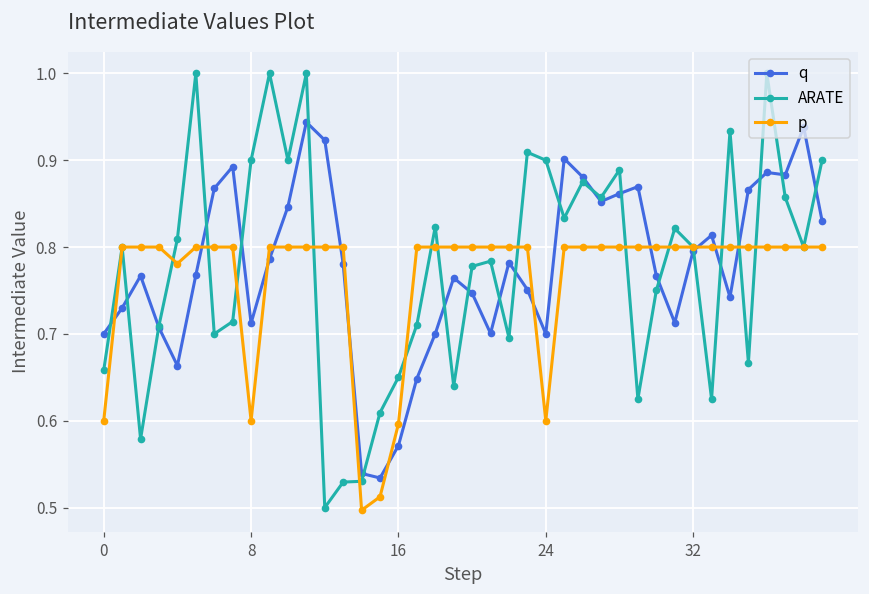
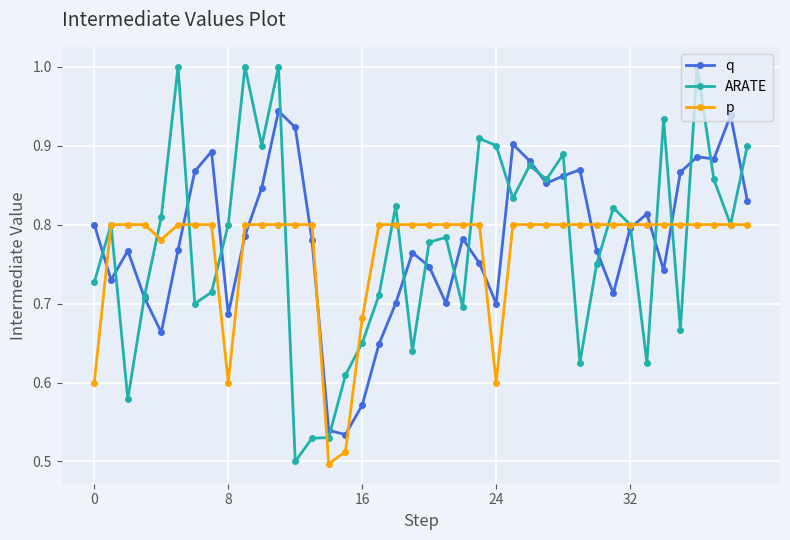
q, 0: 0.7 -> 0.8
ARATE, 0: 0.66 -> 0.73
q, 8: 0.71 -> 0.69
ARATE, 8: 0.9 -> 0.8
p, 16: 0.60 -> 0.68
